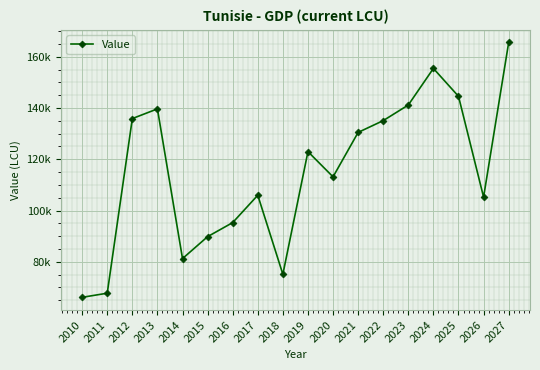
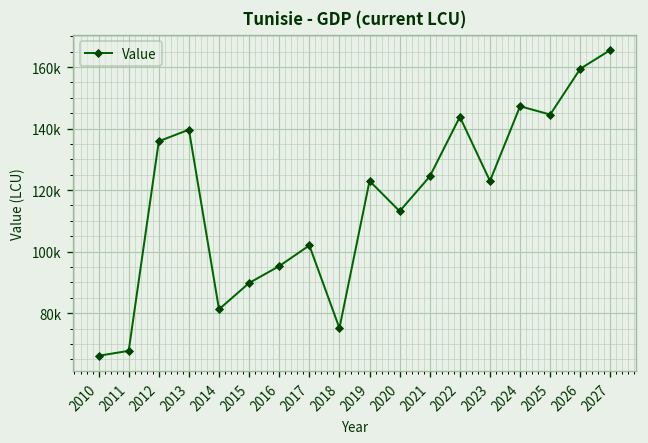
2017: 106000 -> 102000
2021: 130000 -> 124000
2022: 135000 -> 144000
2023: 141000 -> 123000
2024: 155000 -> 147000
2026: 105000 -> 159000
